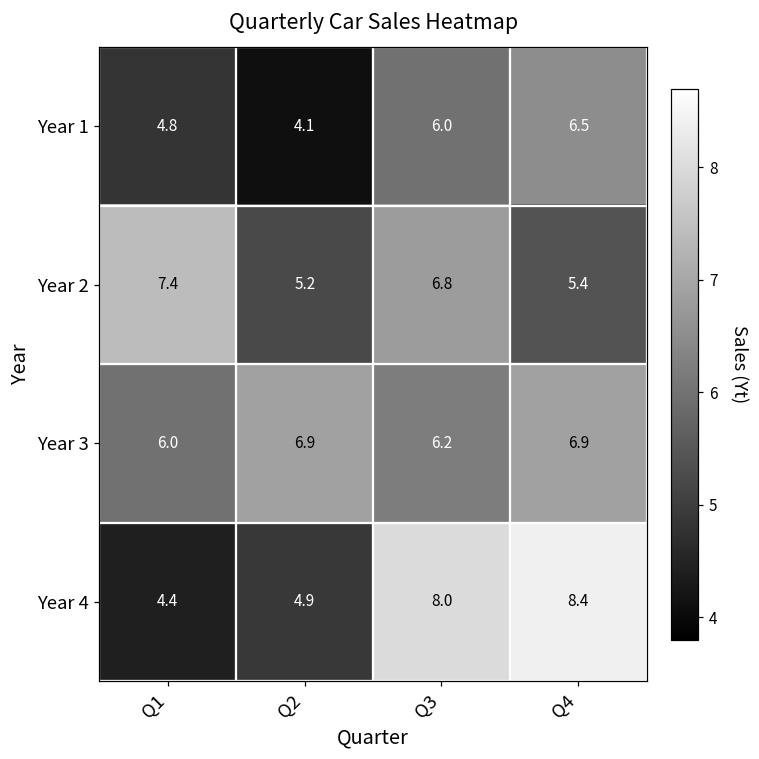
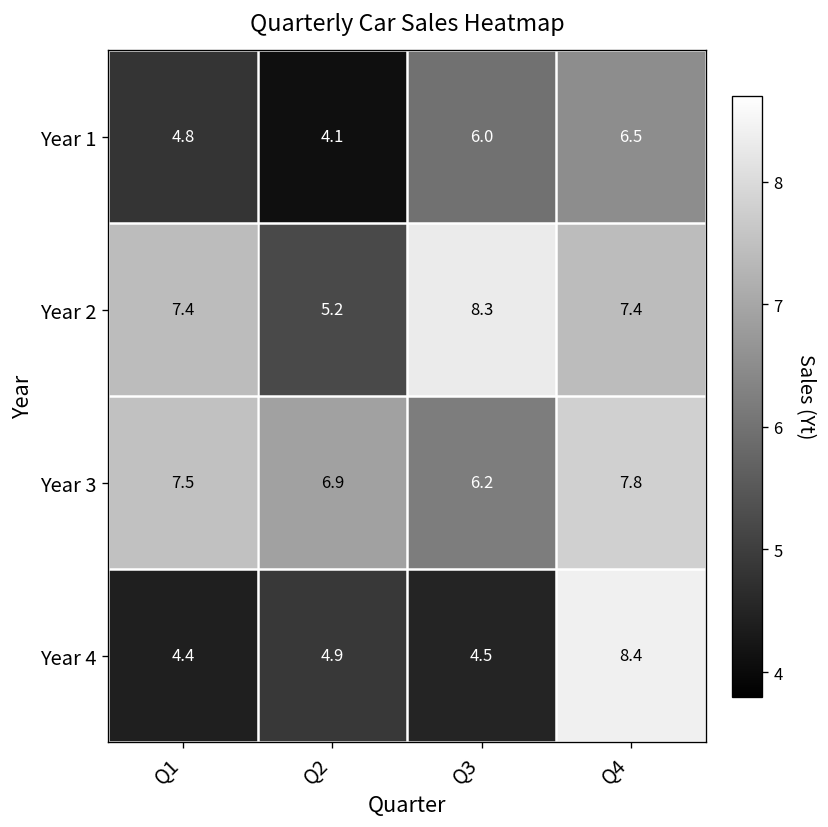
Year 2, Q3: 6.8 -> 8.3
Year 2, Q4: 5.4 -> 7.4
Year 3, Q1: 6.0 -> 7.5
Year 3, Q4: 6.9 -> 7.8
Year 4, Q3: 8.0 -> 4.5
